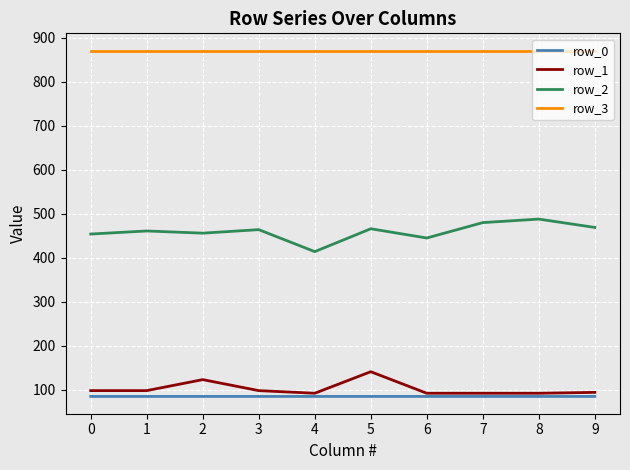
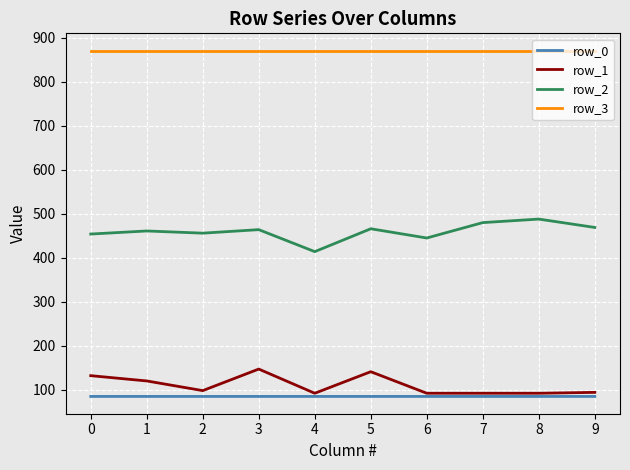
row_1, 0: 100 -> 130
row_1, 1: 100 -> 120
row_1, 2: 120 -> 100
row_1, 3: 100 -> 150
